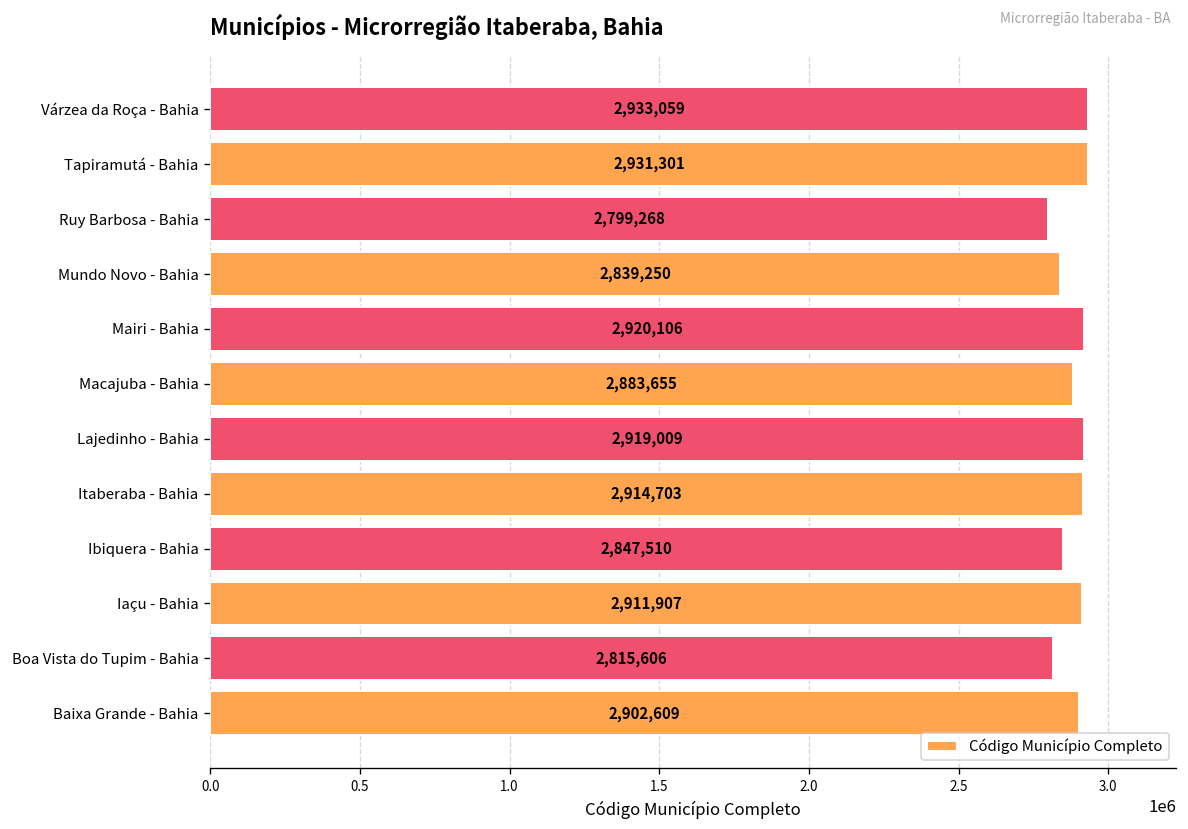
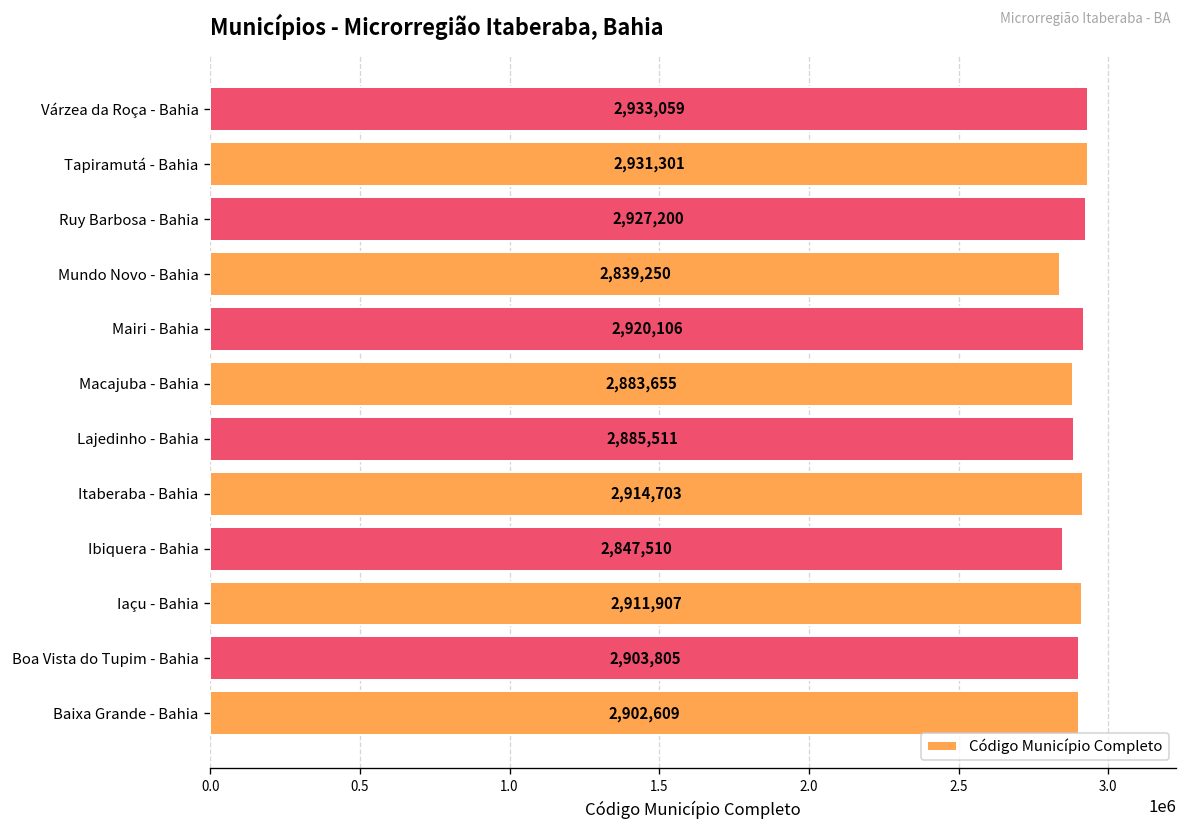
Ruy Barbosa - Bahia: 2,799,268 -> 2,927,200
Lajedinho - Bahia: 2,919,009 -> 2,885,511
Boa Vista do Tupim - Bahia: 2,815,606 -> 2,903,805
